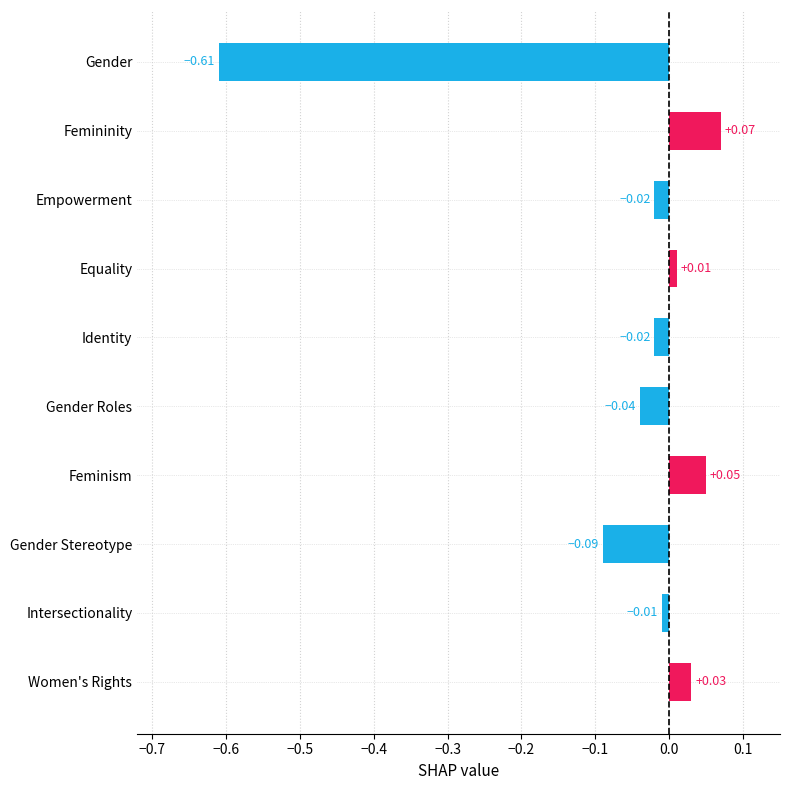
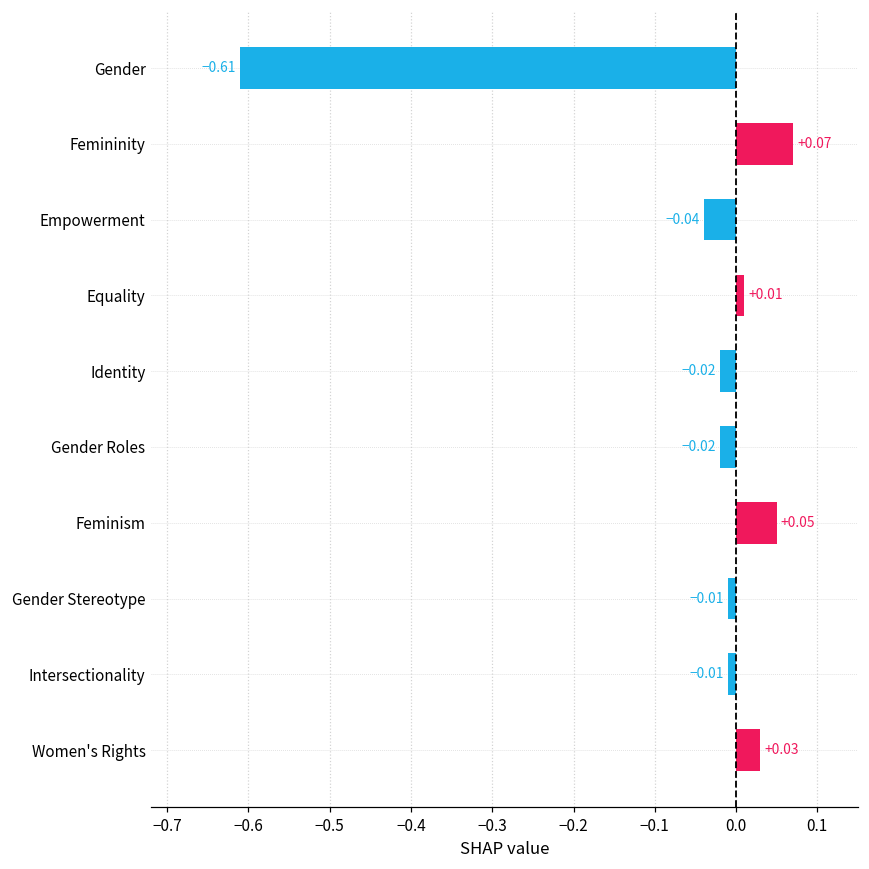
Empowerment: -0.02 -> -0.04
Gender Roles: -0.04 -> -0.02
Gender Stereotype: -0.09 -> -0.01
